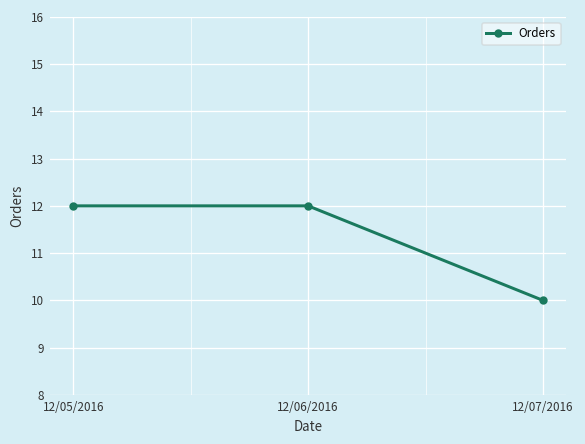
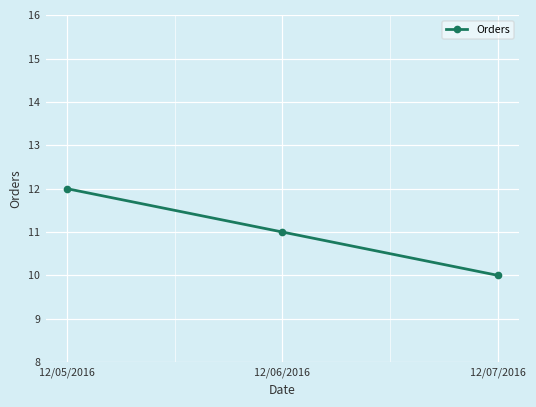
12/06/2016: 12 -> 11
